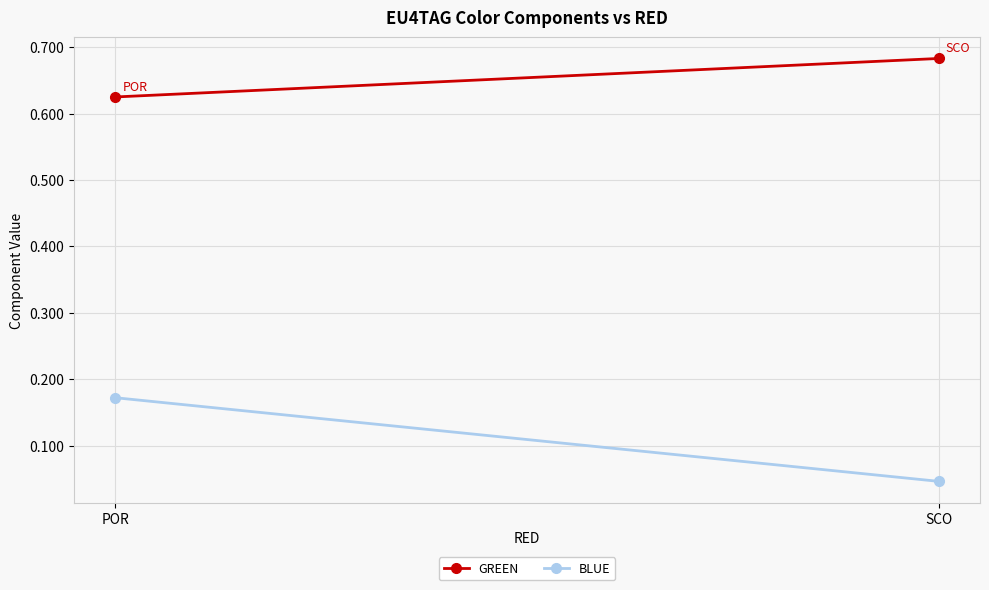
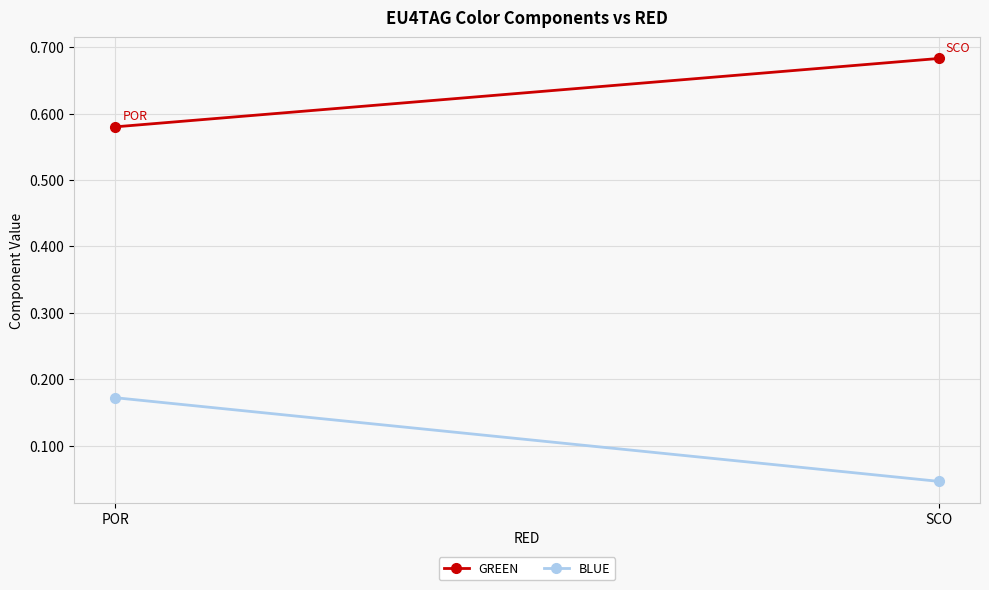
GREEN, POR: 0.63 -> 0.58
